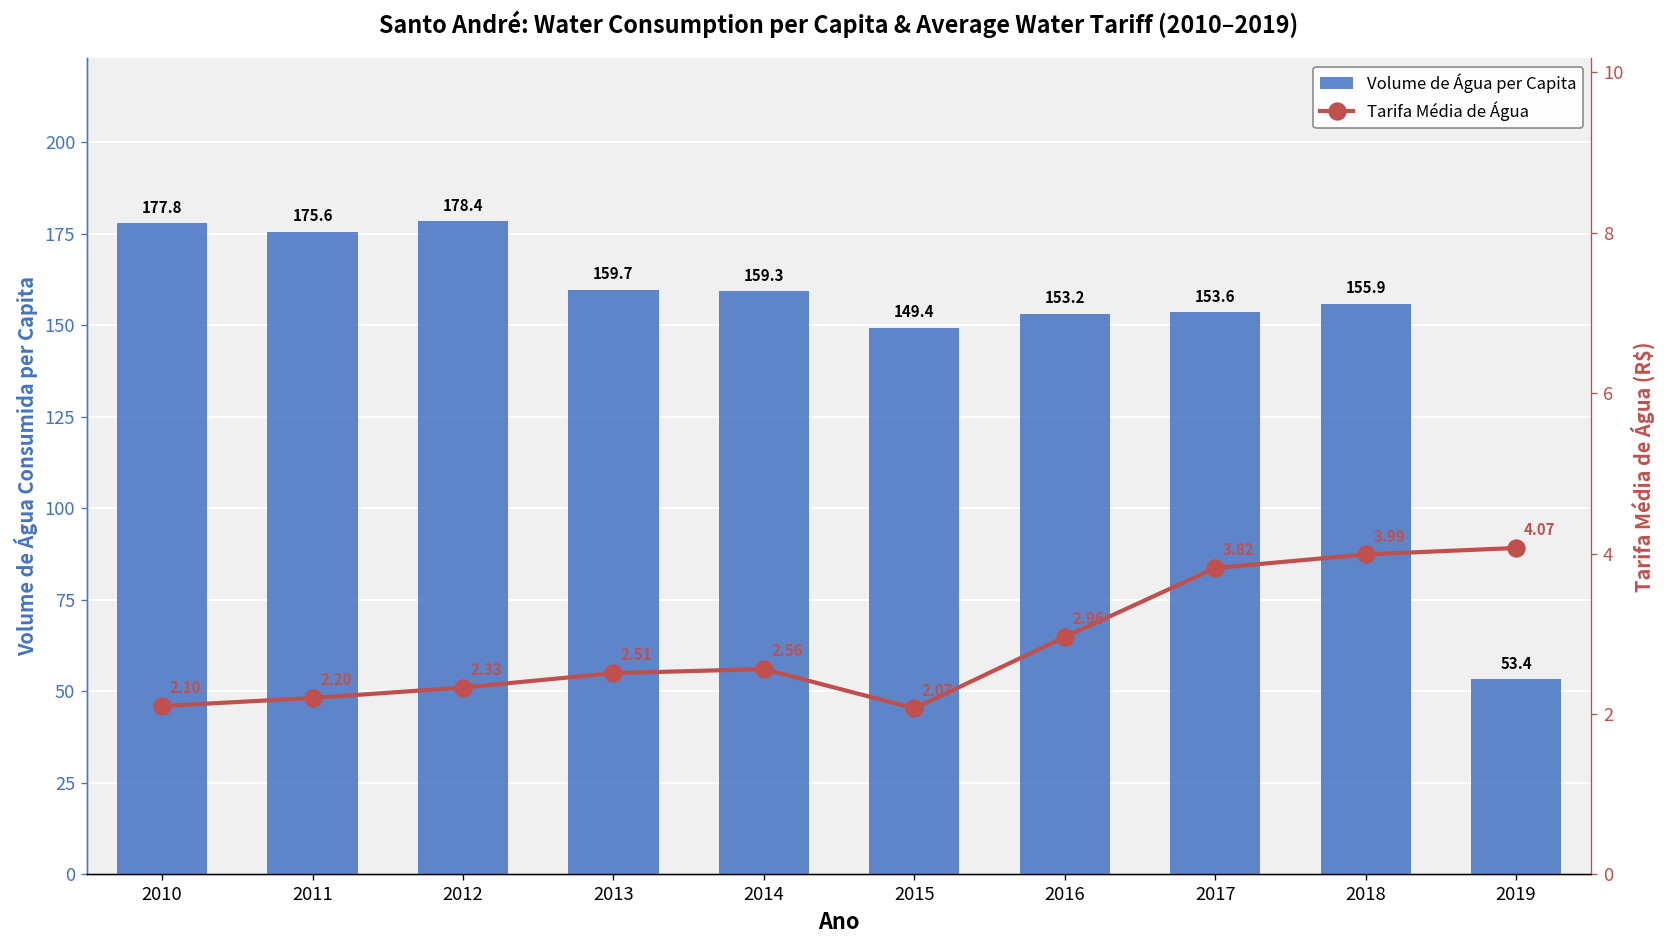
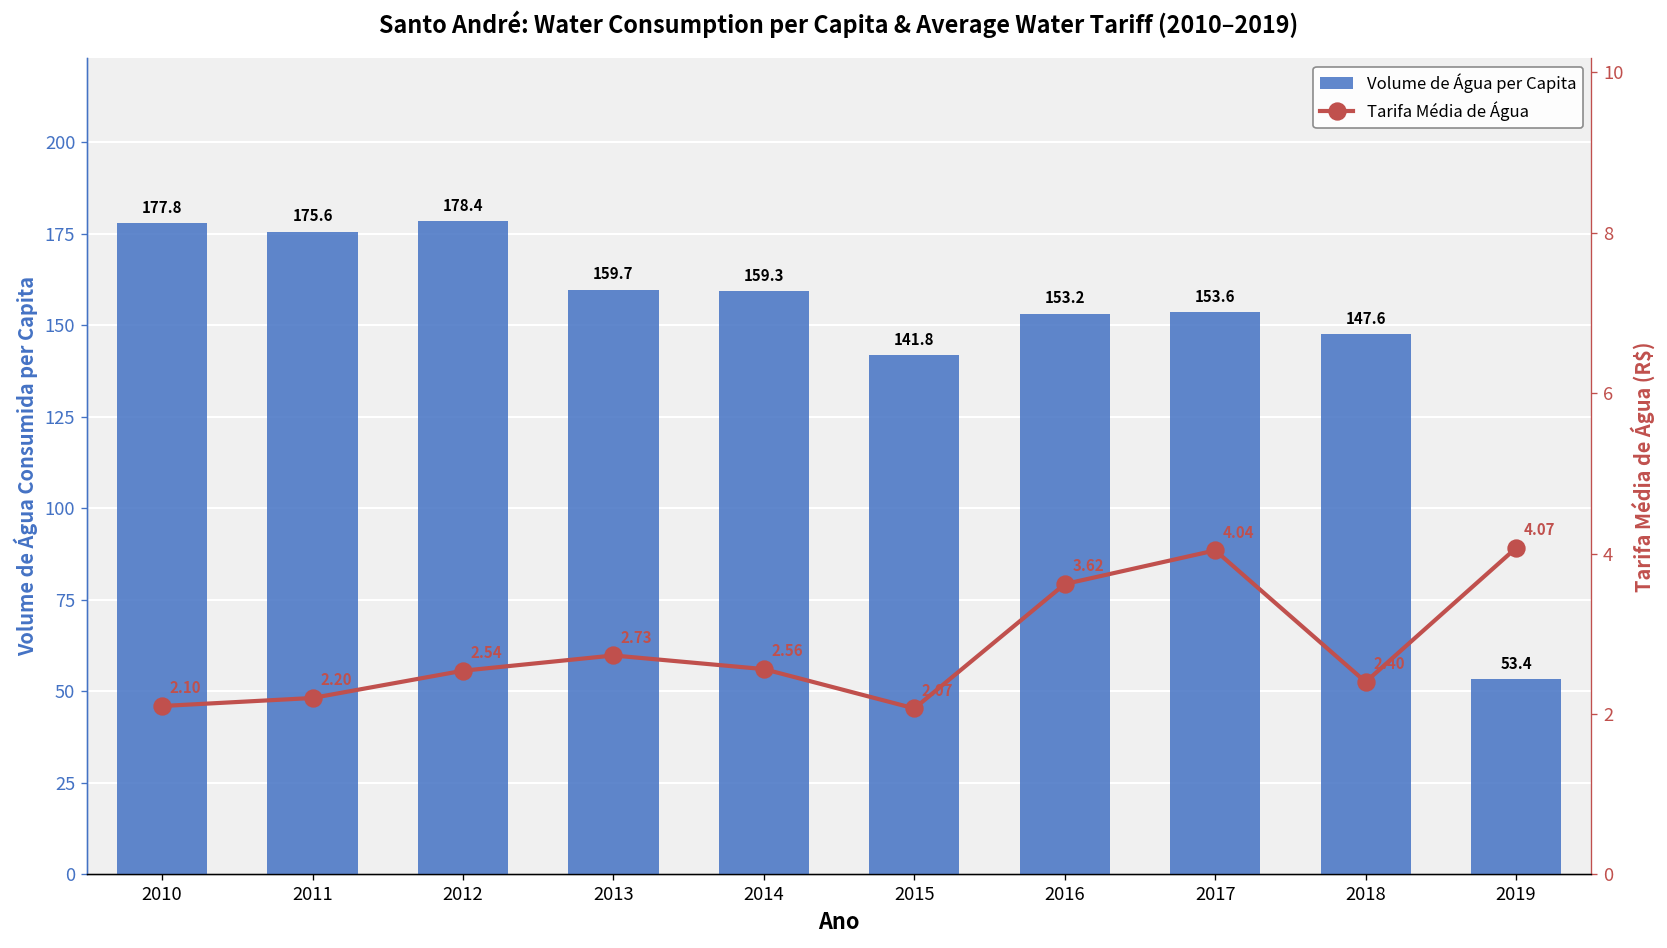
Volume de Água per Capita, 2015: 149.4 -> 141.8
Volume de Água per Capita, 2018: 155.9 -> 147.6
Tarifa Média de Água, 2012: 2.33 -> 2.54
Tarifa Média de Água, 2013: 2.51 -> 2.73
Tarifa Média de Água, 2016: 2.96 -> 3.62
Tarifa Média de Água, 2017: 3.82 -> 4.04
Tarifa Média de Água, 2018: 3.99 -> 2.40
